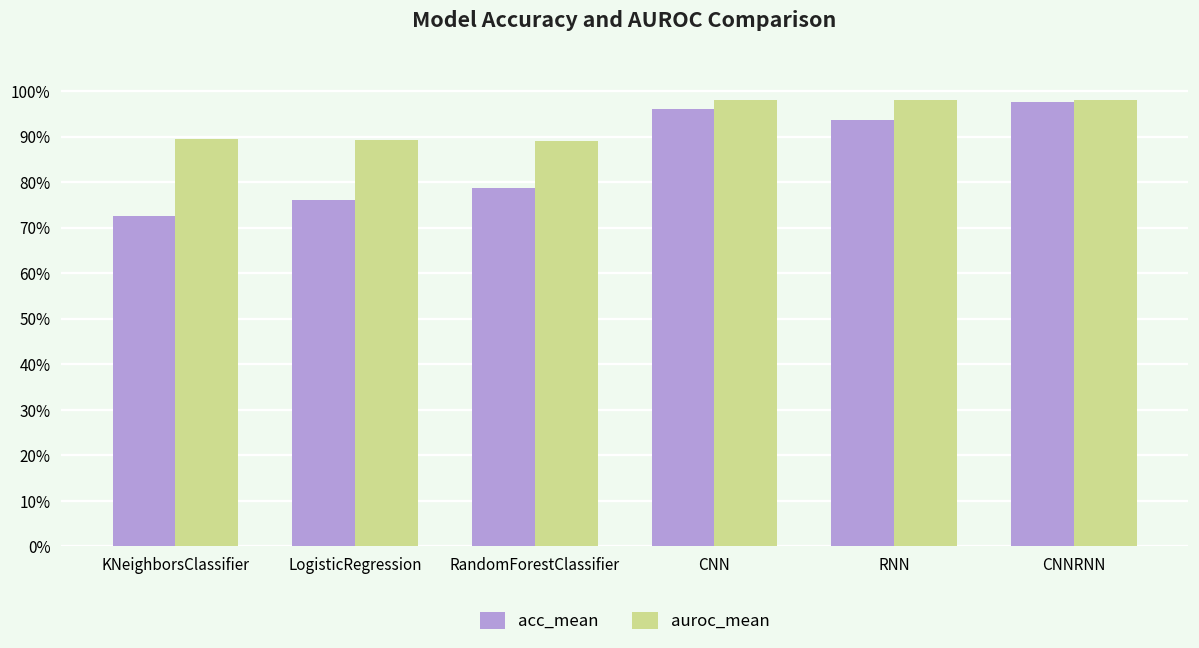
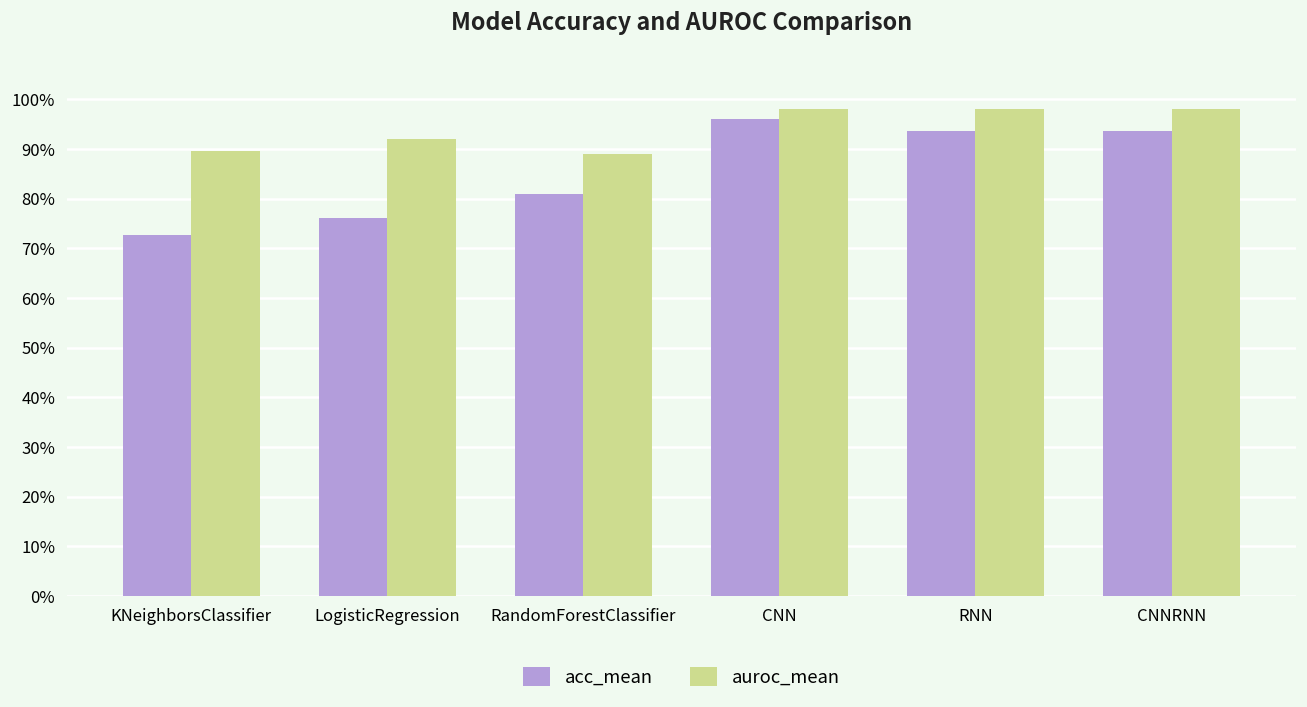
auroc_mean, LogisticRegression: 89% -> 92%
acc_mean, RandomForestClassifier: 79% -> 81%
acc_mean, CNNRNN: 98% -> 94%
